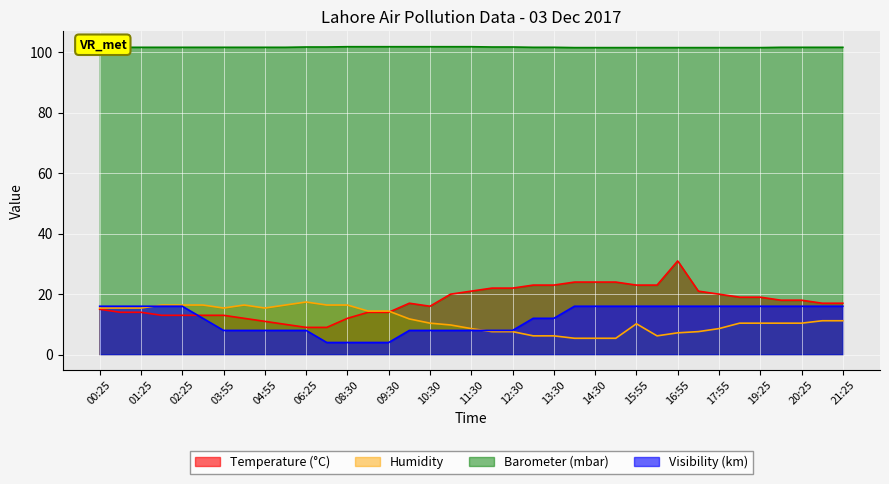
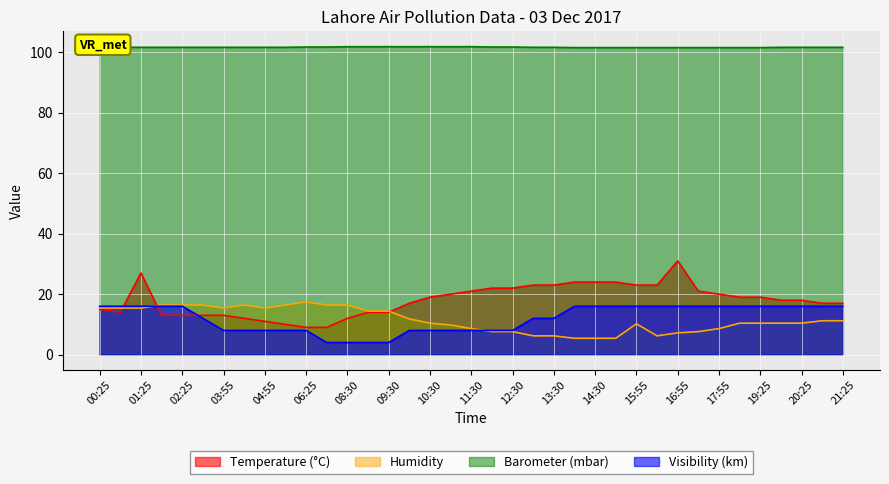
Temperature (°C), 01:25: 14 -> 27
Temperature (°C), 10:30: 16 -> 19
